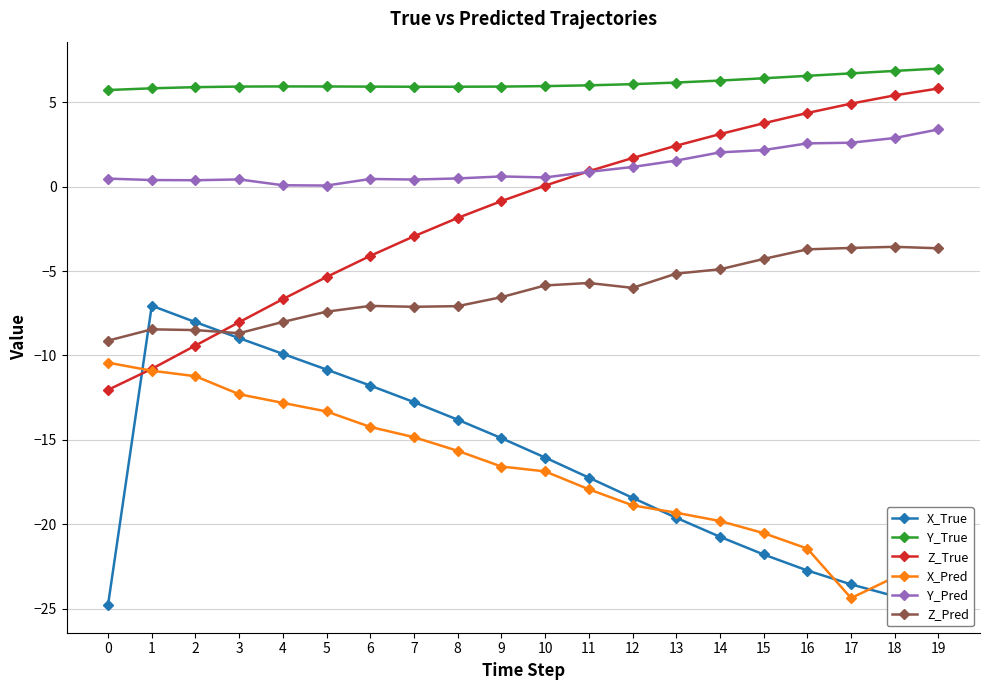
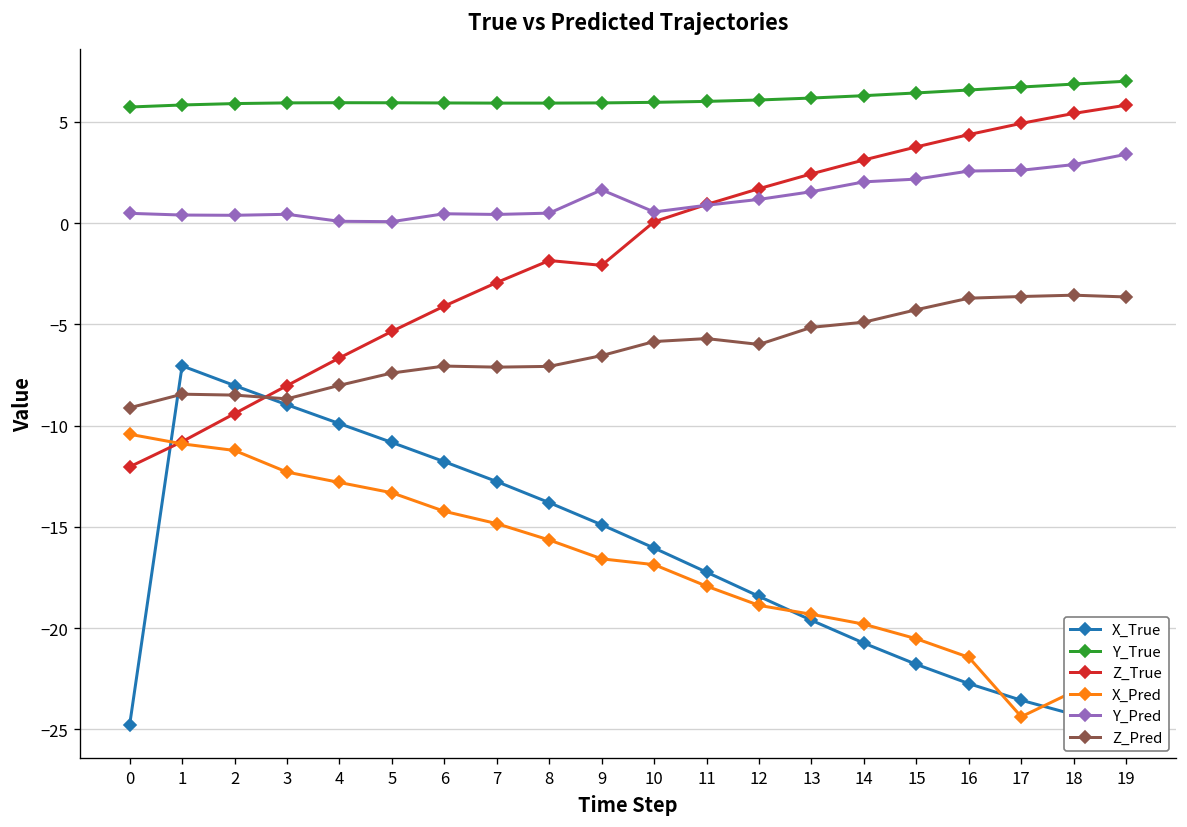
Z_True, 9: -0.9 -> -2.1
Y_Pred, 9: 0.6 -> 1.6
